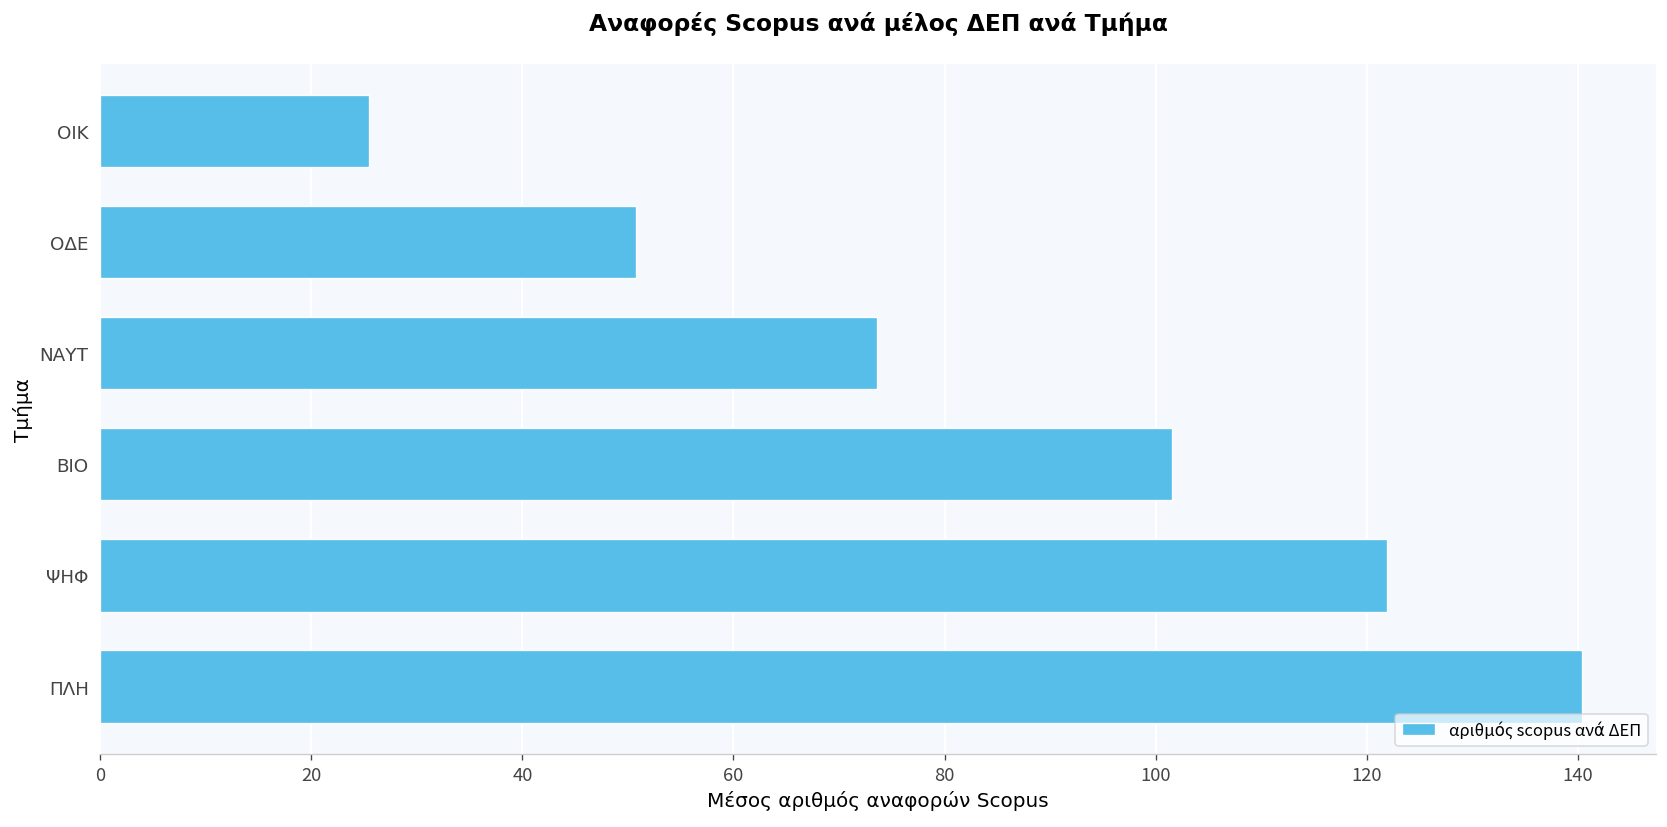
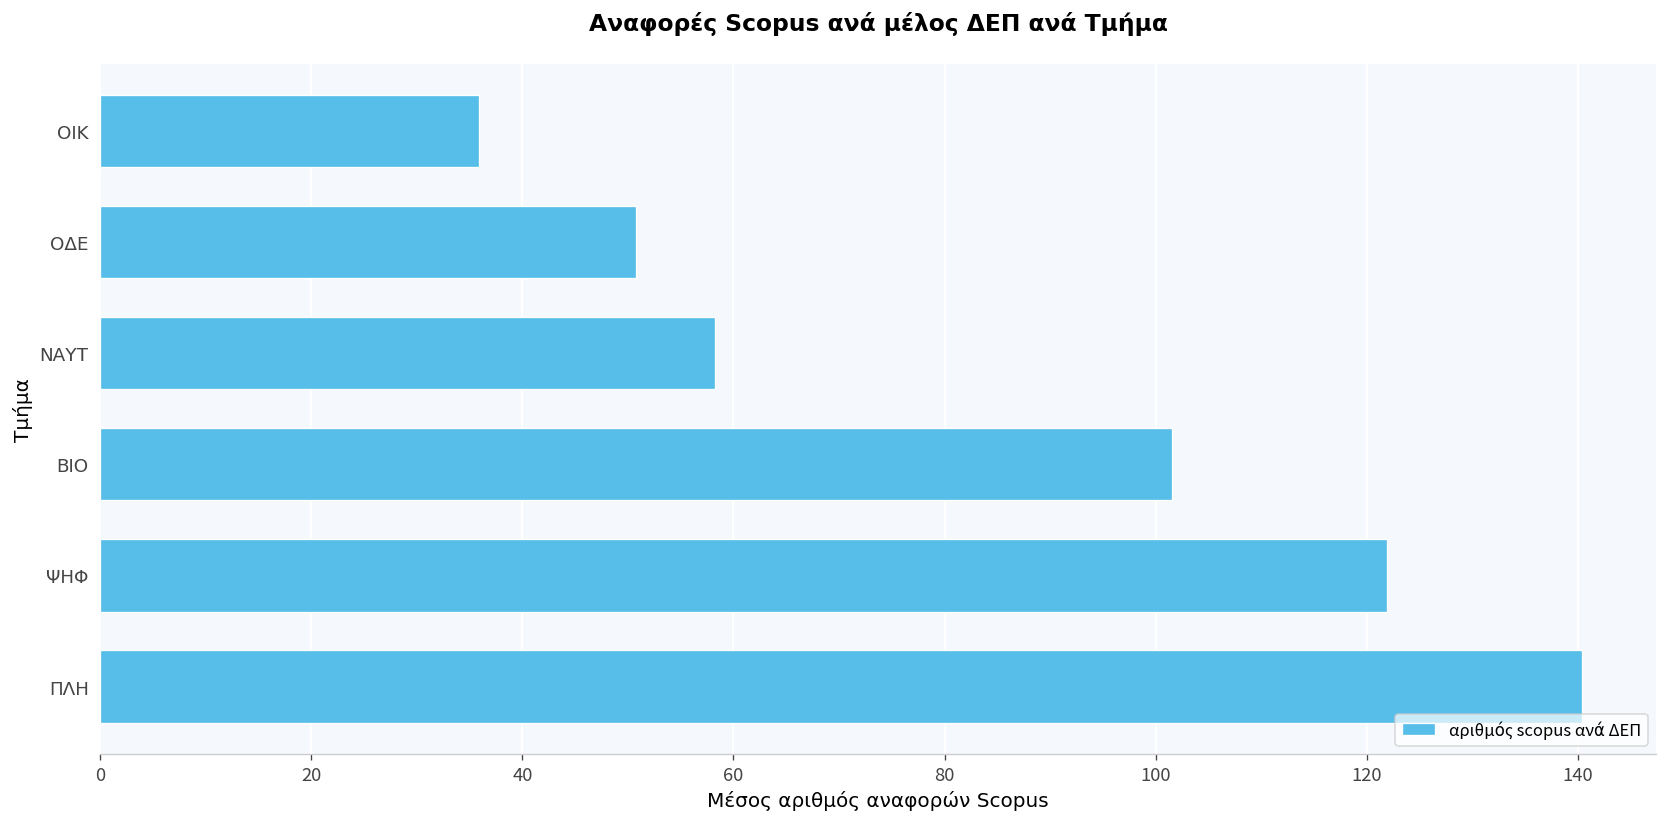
ΟΙΚ: 25 -> 36
ΝΑΥΤ: 74 -> 58
